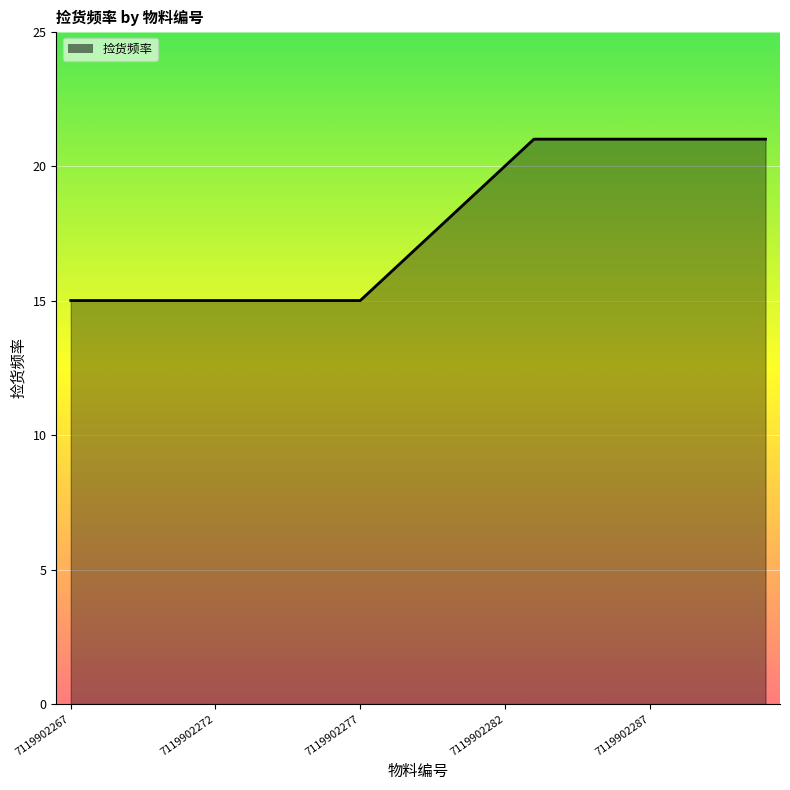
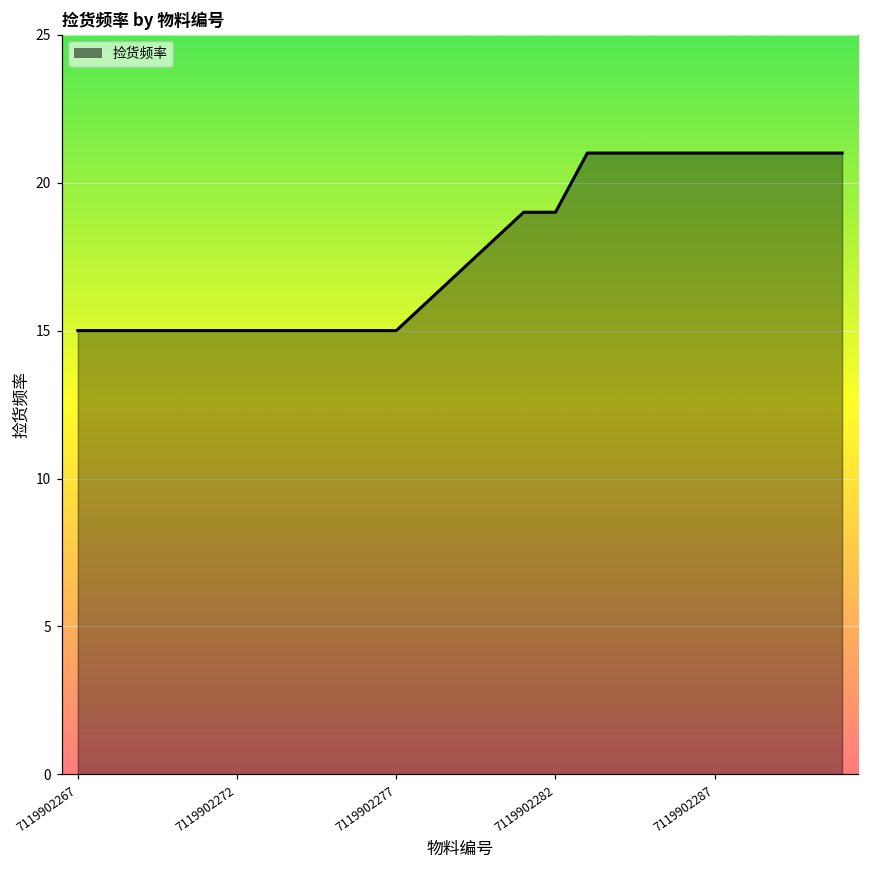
7119902282: 20 -> 19
